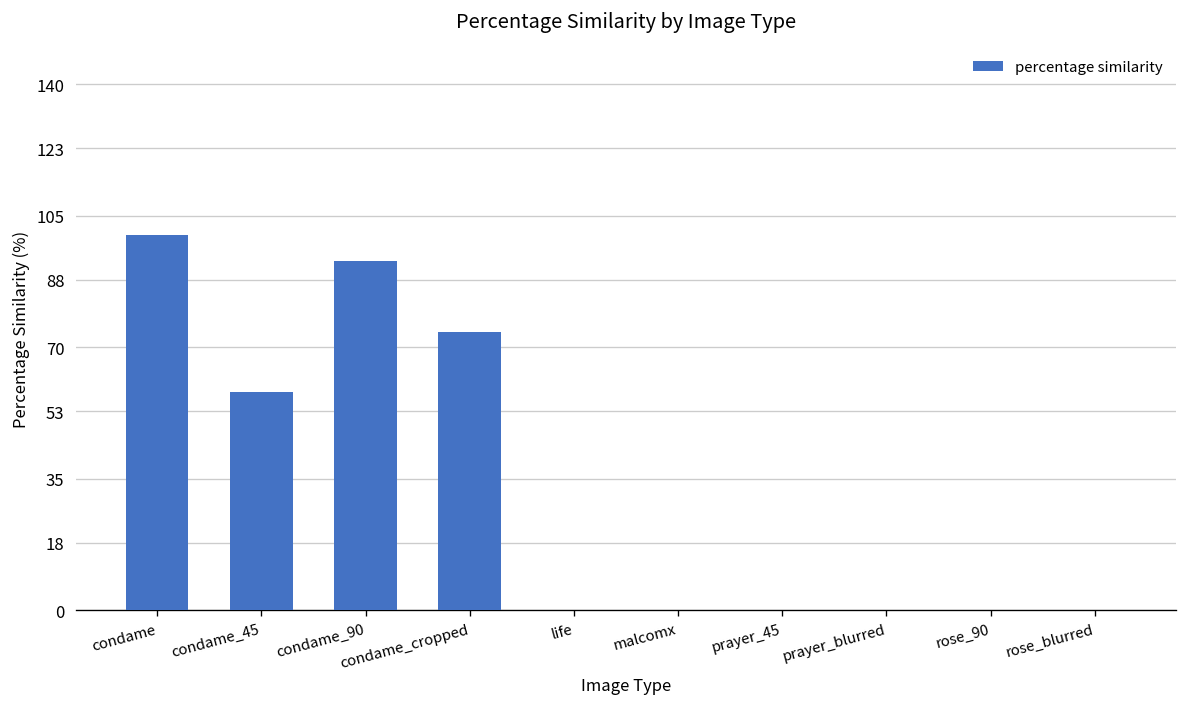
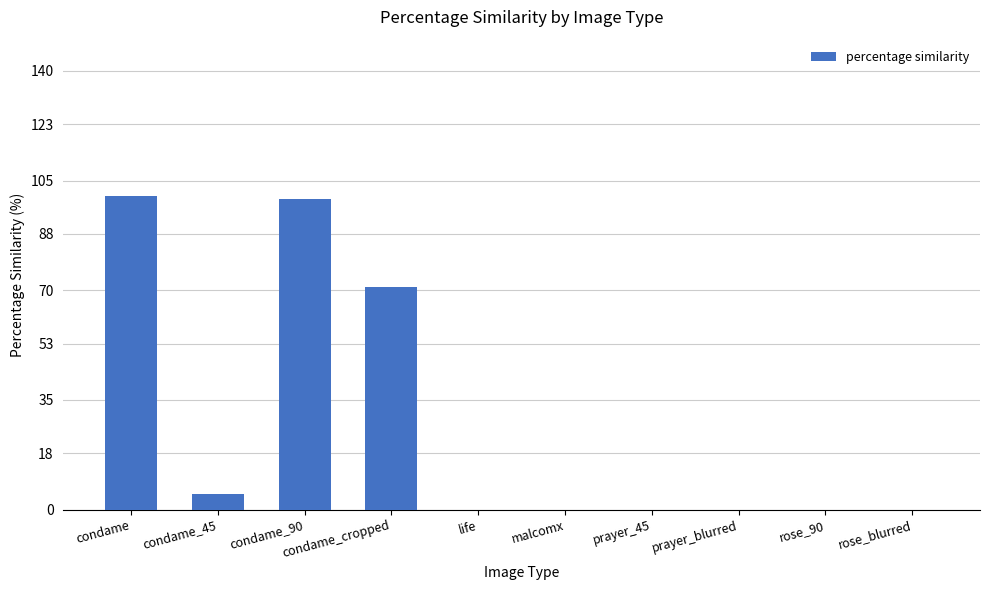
condame_45: 58 -> 5
condame_90: 93 -> 99
condame_cropped: 74 -> 71
